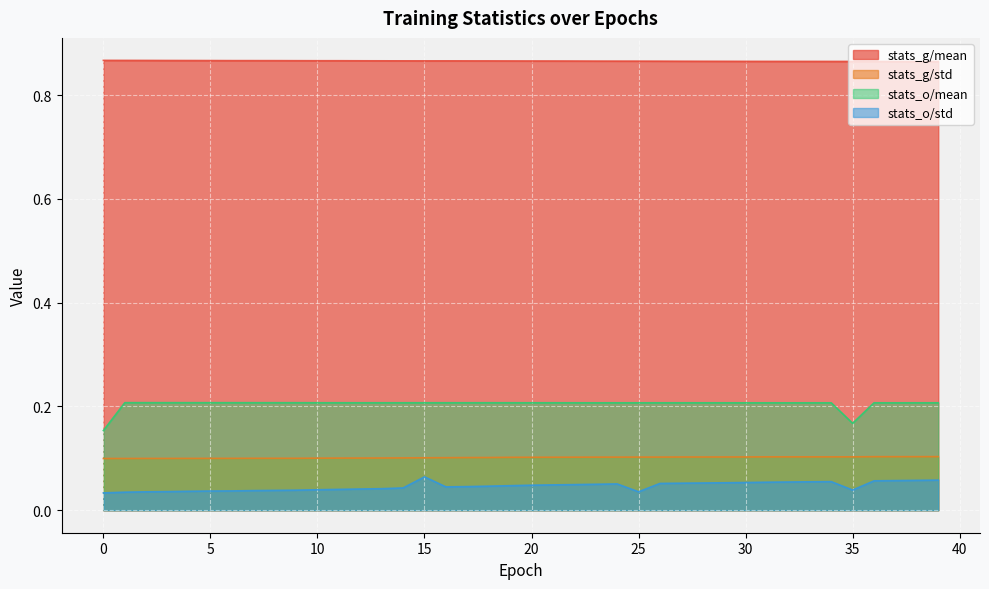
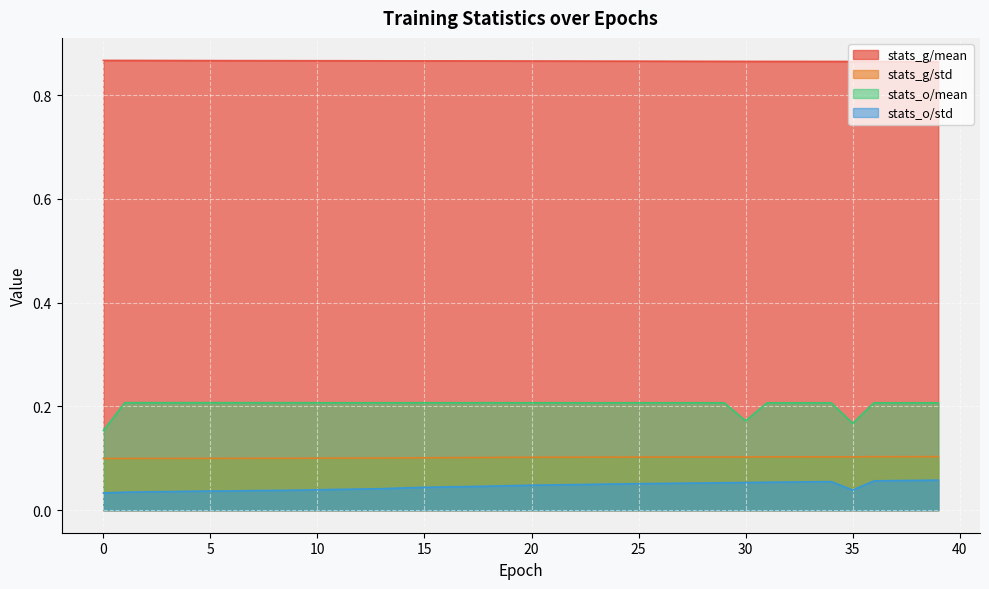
stats_o/std, 15: 0.06 -> 0.04
stats_o/std, 25: 0.04 -> 0.05
stats_o/mean, 30: 0.21 -> 0.17
